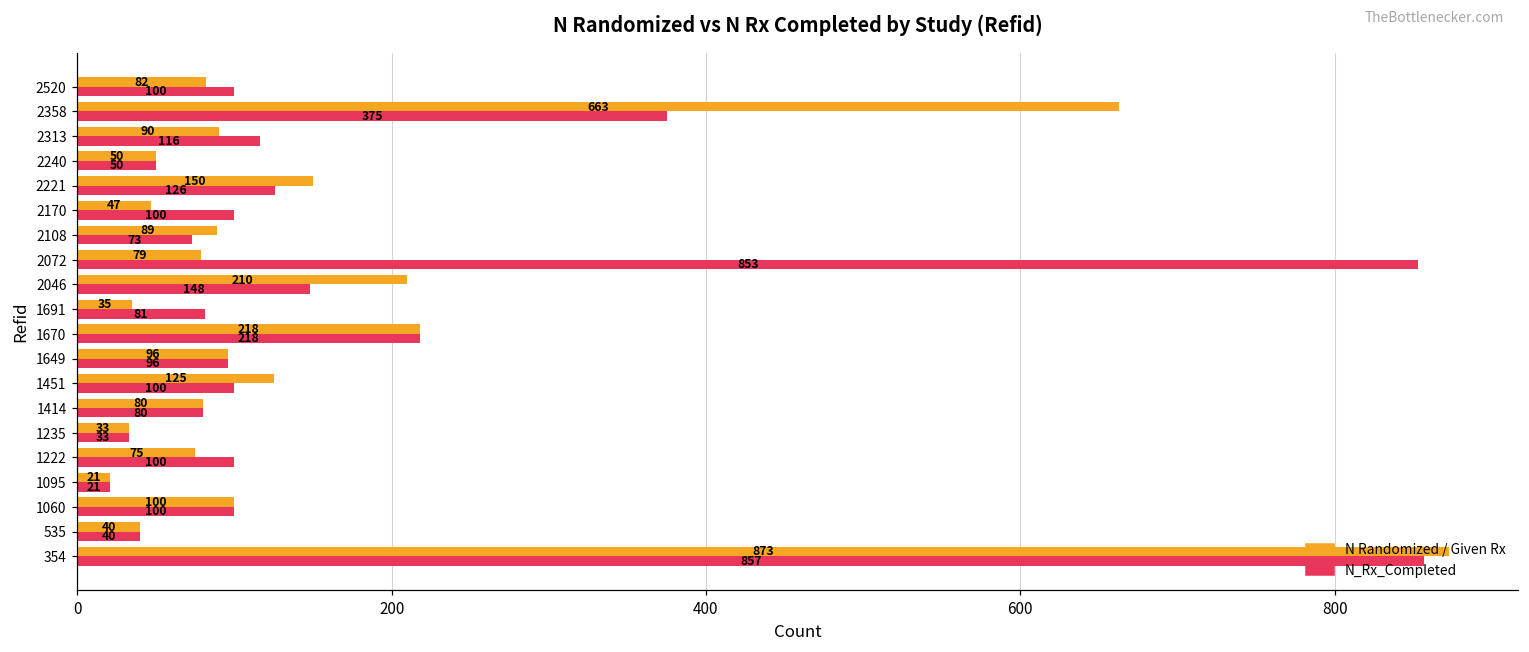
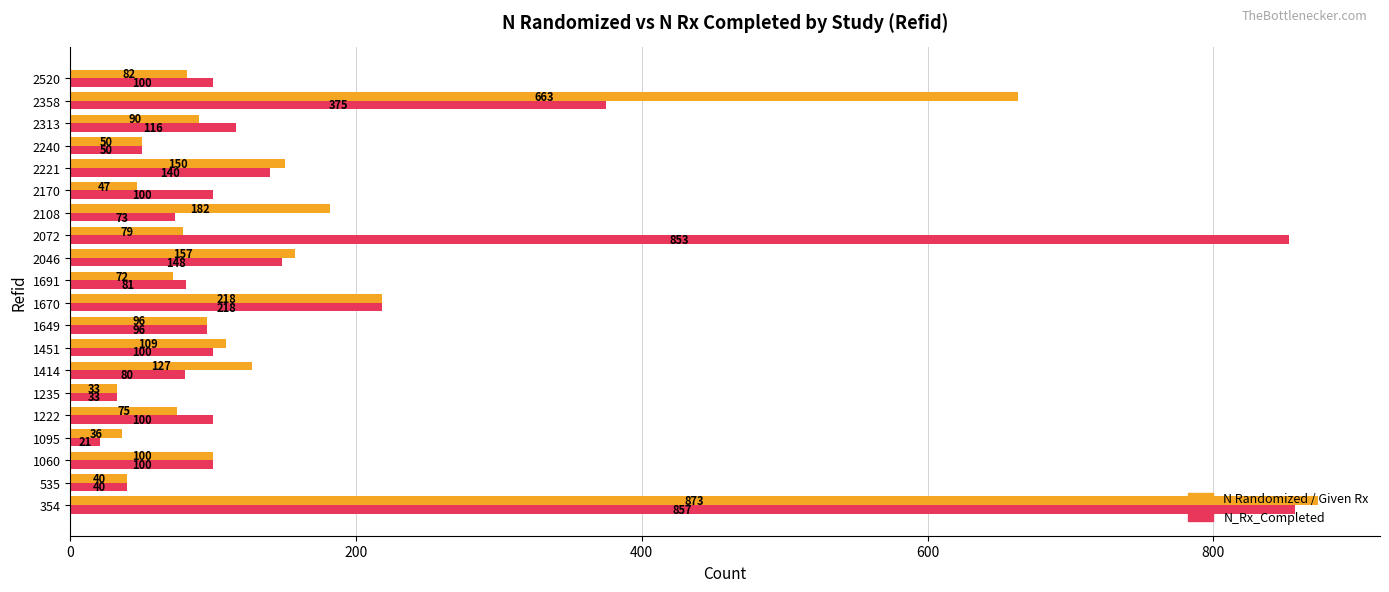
N_Rx_Completed, 2221: 126 -> 140
N Randomized / Given Rx, 2108: 89 -> 182
N Randomized / Given Rx, 2046: 210 -> 157
N Randomized / Given Rx, 1691: 35 -> 72
N Randomized / Given Rx, 1451: 125 -> 109
N Randomized / Given Rx, 1414: 80 -> 127
N Randomized / Given Rx, 1095: 21 -> 36
